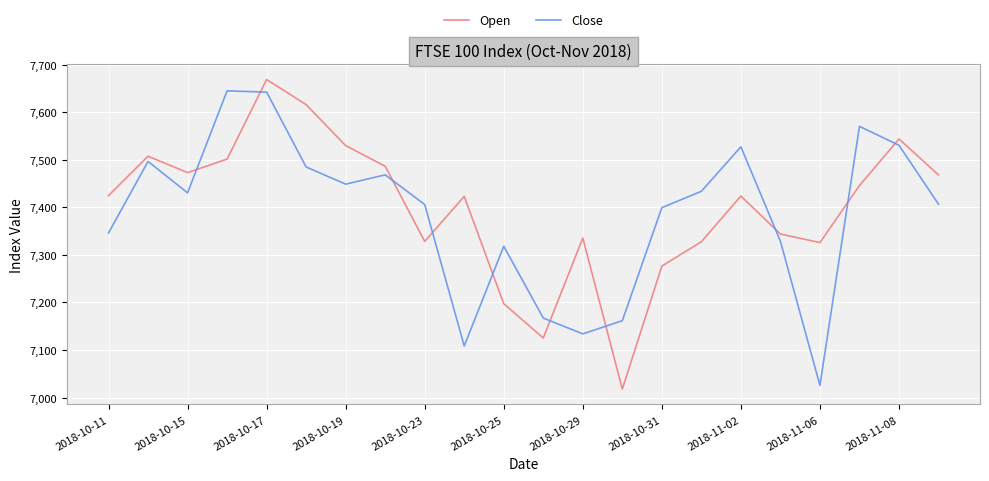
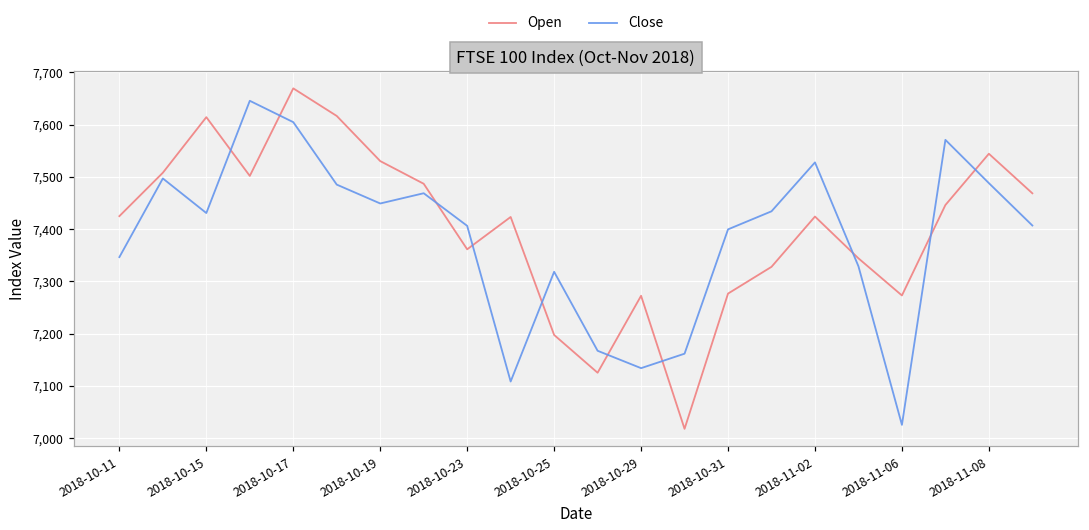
Open, 2018-10-15: 7,470 -> 7,610
Close, 2018-10-17: 7,640 -> 7,600
Open, 2018-10-23: 7,330 -> 7,360
Open, 2018-10-29: 7,340 -> 7,270
Open, 2018-11-06: 7,330 -> 7,270
Close, 2018-11-08: 7,530 -> 7,490
